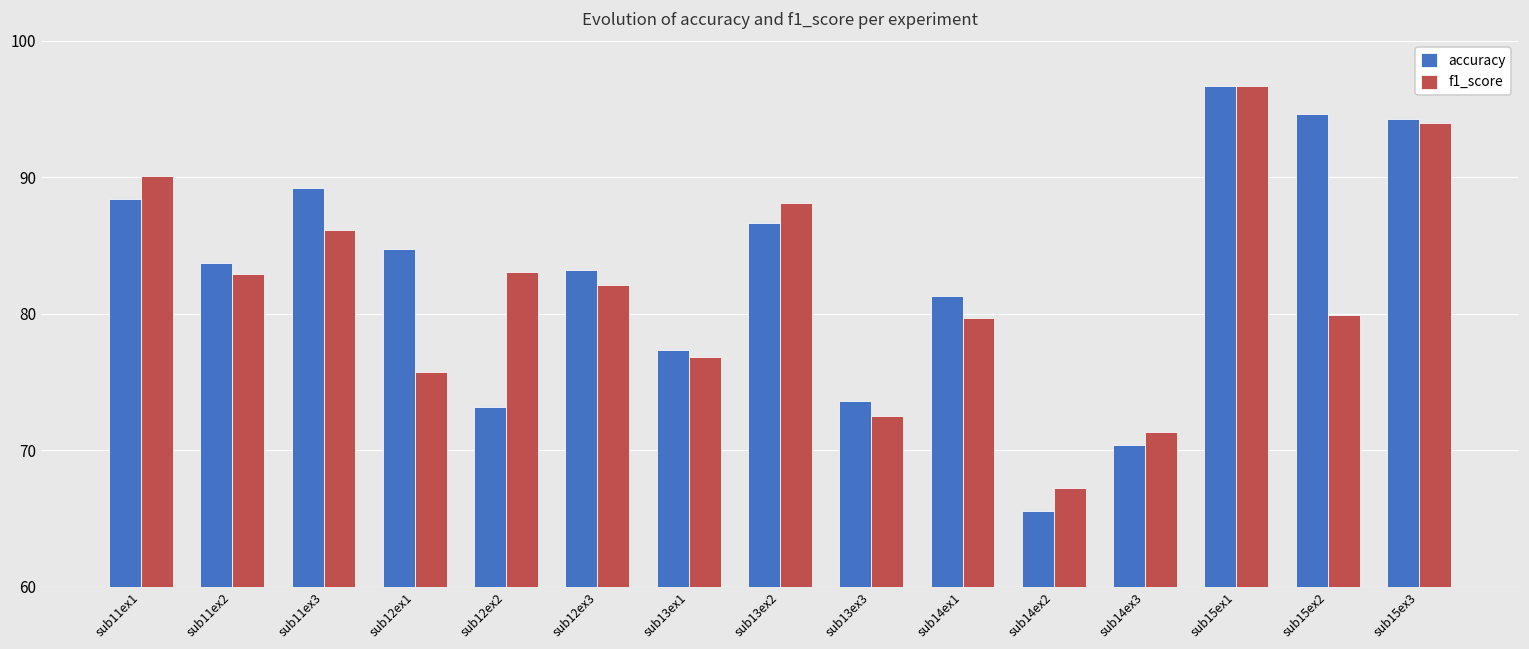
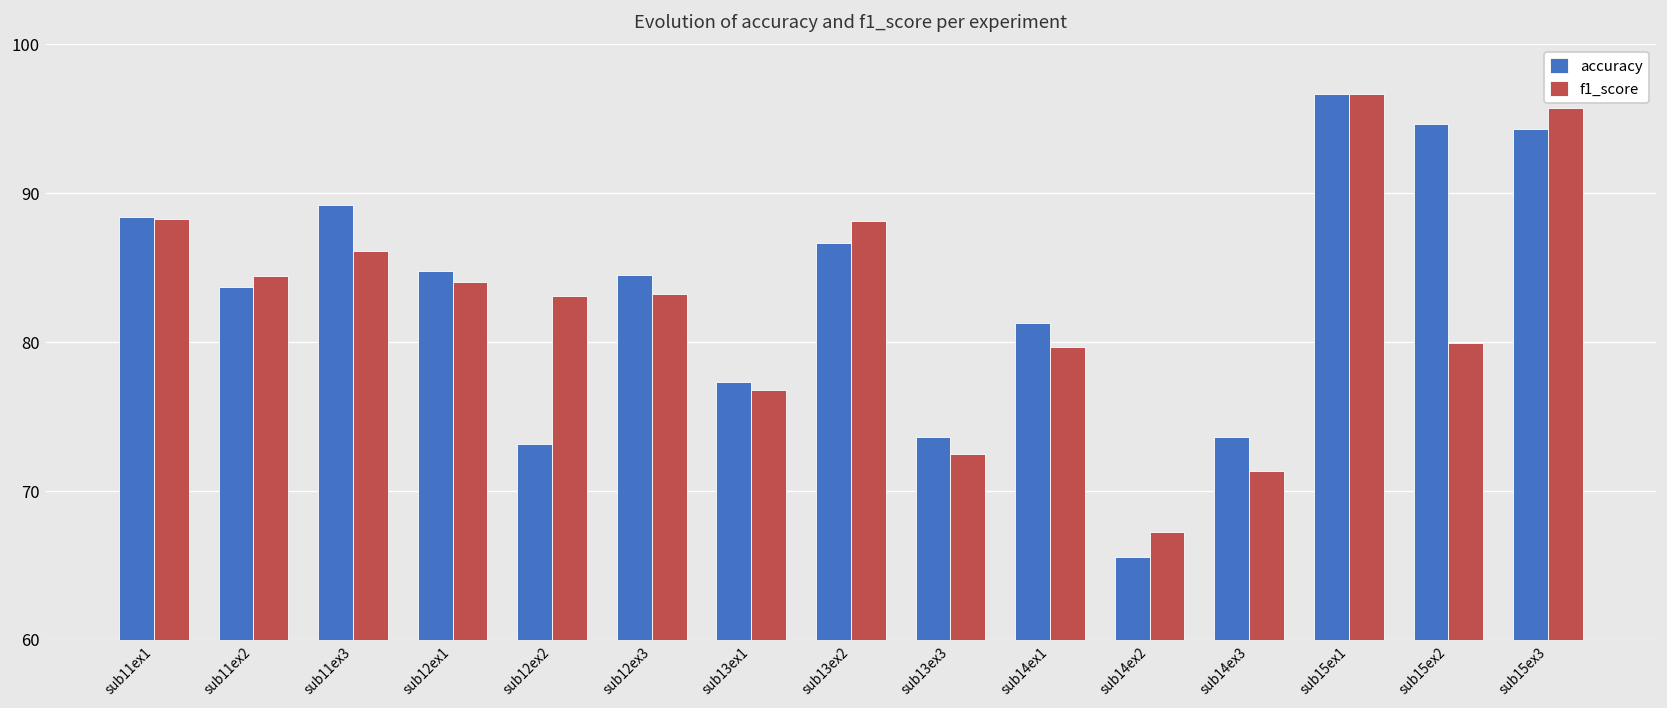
f1_score, sub11ex1: 90.1 -> 88.2
f1_score, sub11ex2: 82.9 -> 84.5
f1_score, sub12ex1: 75.7 -> 84.1
accuracy, sub12ex3: 83.2 -> 84.5
f1_score, sub12ex3: 82.1 -> 83.2
accuracy, sub14ex3: 70.3 -> 73.6
f1_score, sub15ex3: 94.0 -> 95.7
